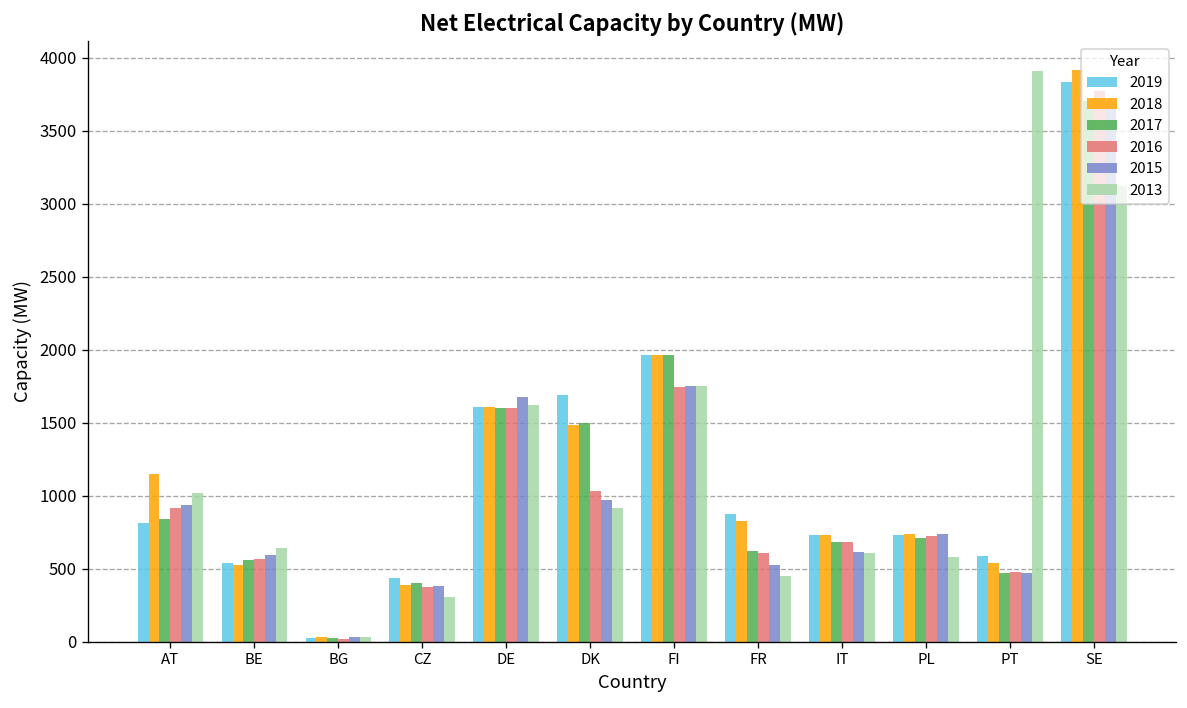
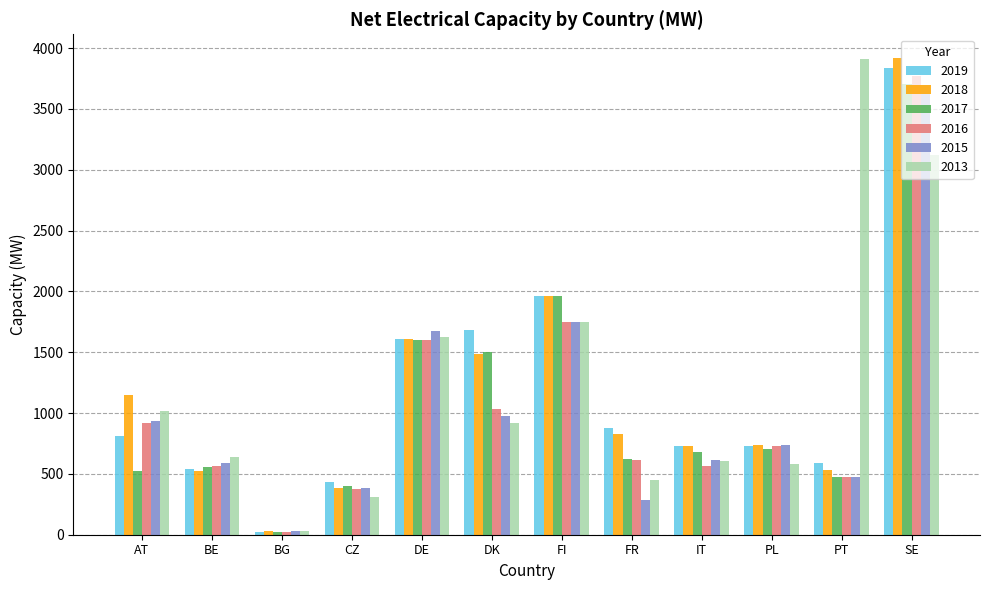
2017, AT: 840 -> 520
2015, FR: 530 -> 290
2016, IT: 690 -> 560
